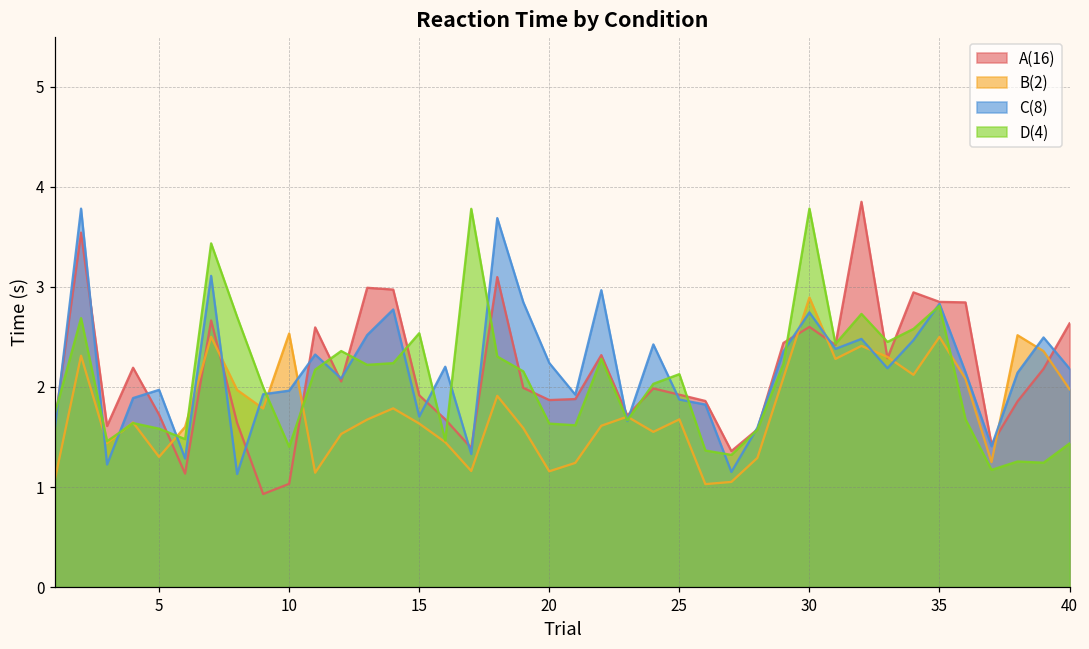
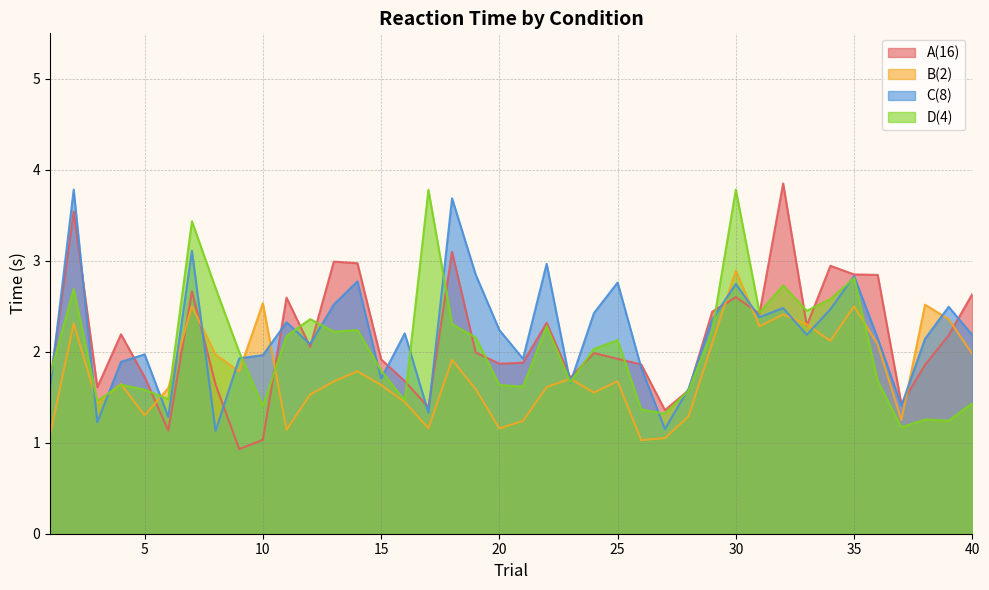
D(4), 15: 2.5 -> 1.8
C(8), 25: 1.9 -> 2.8
